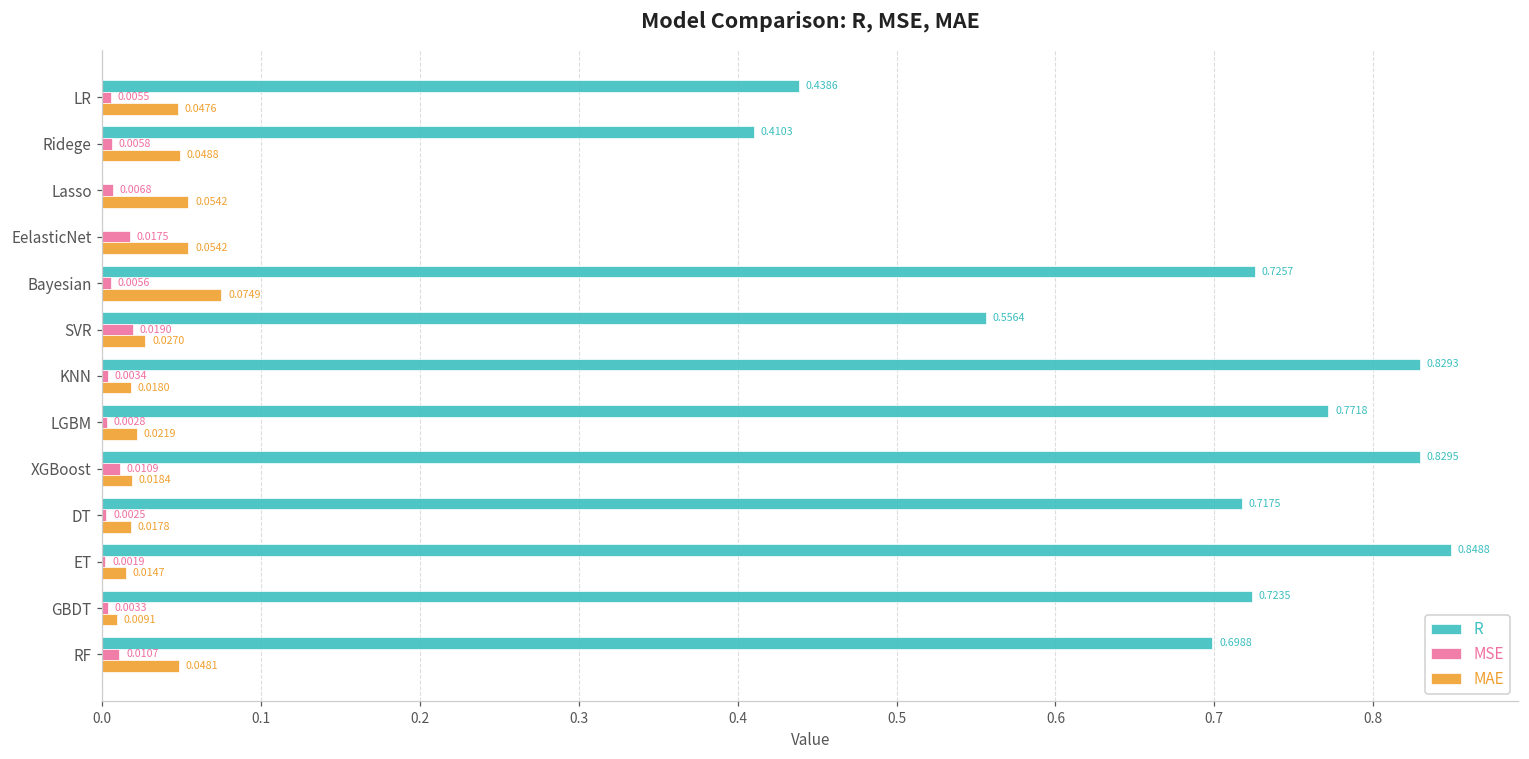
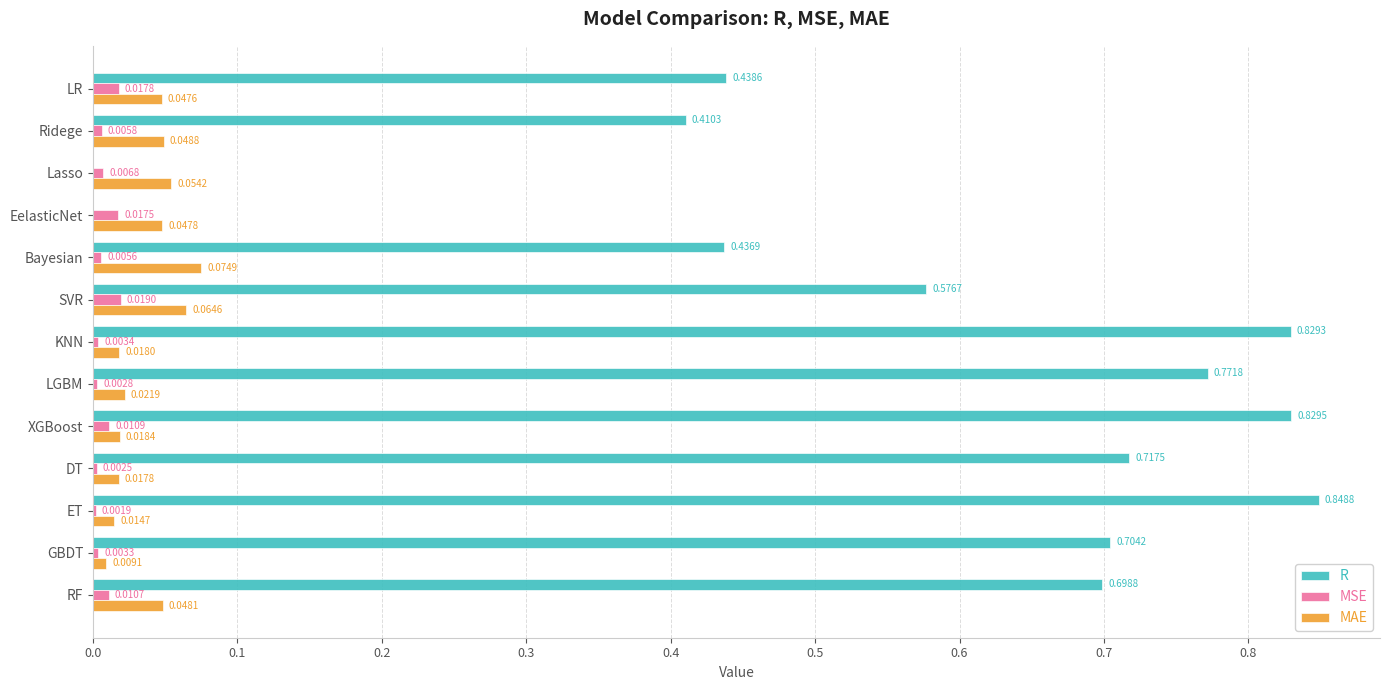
MSE, LR: 0.0055 -> 0.0178
MAE, EelasticNet: 0.0542 -> 0.0478
R, Bayesian: 0.7257 -> 0.4369
R, SVR: 0.5564 -> 0.5767
MAE, SVR: 0.0270 -> 0.0646
R, GBDT: 0.7235 -> 0.7042
